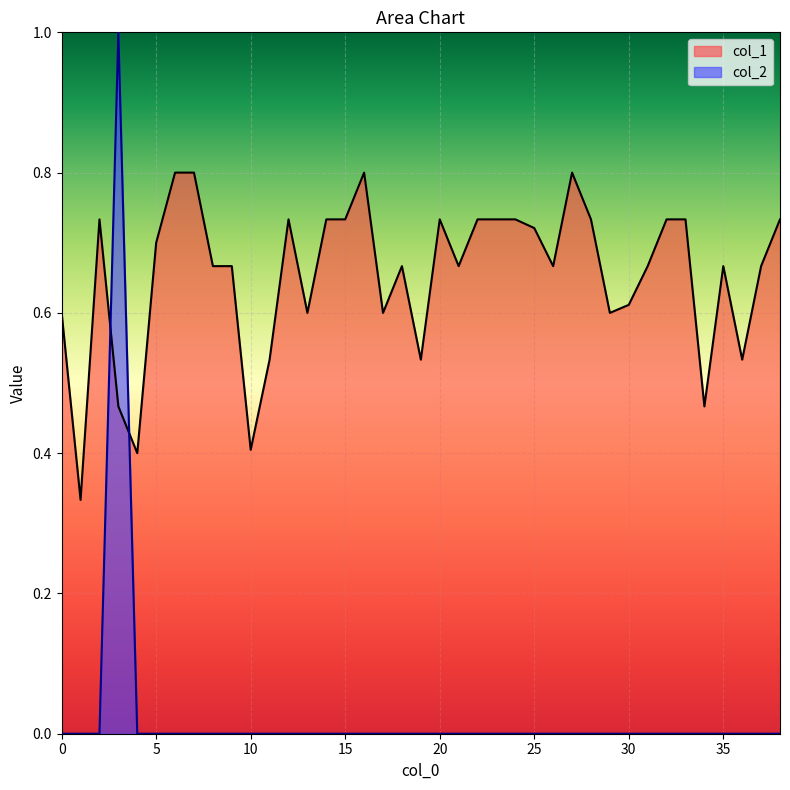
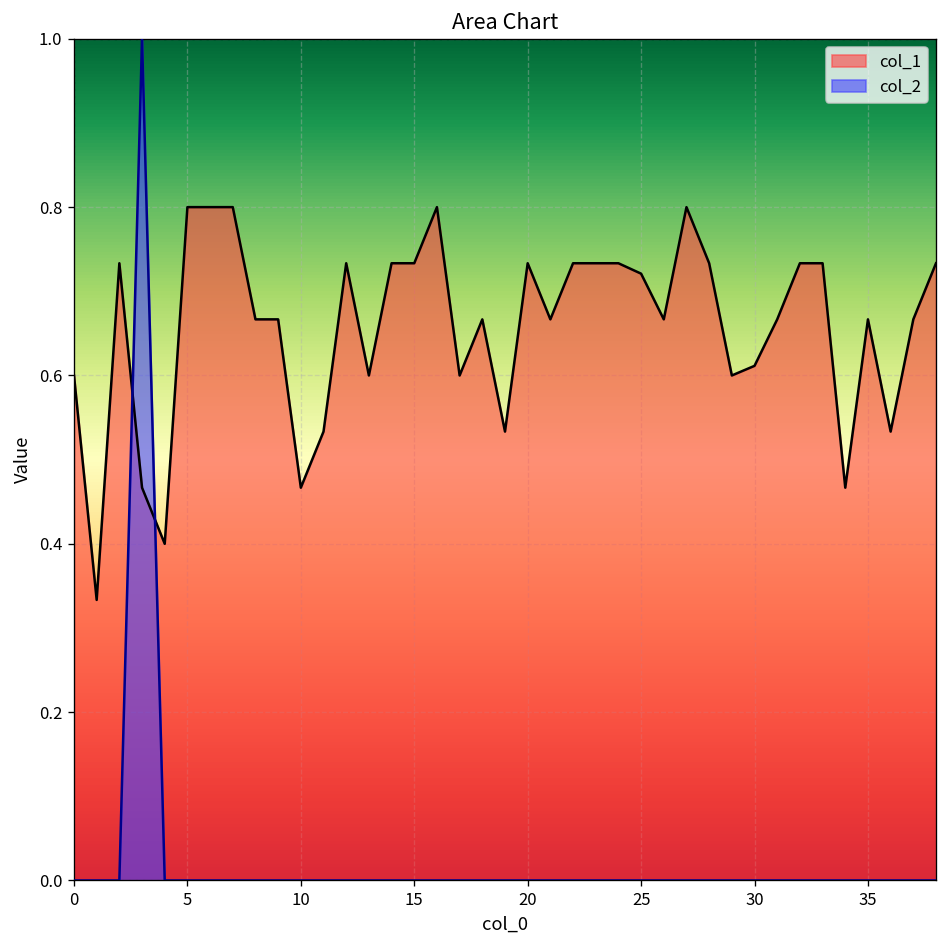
col_1, 5: 0.7 -> 0.8
col_1, 10: 0.40 -> 0.47
